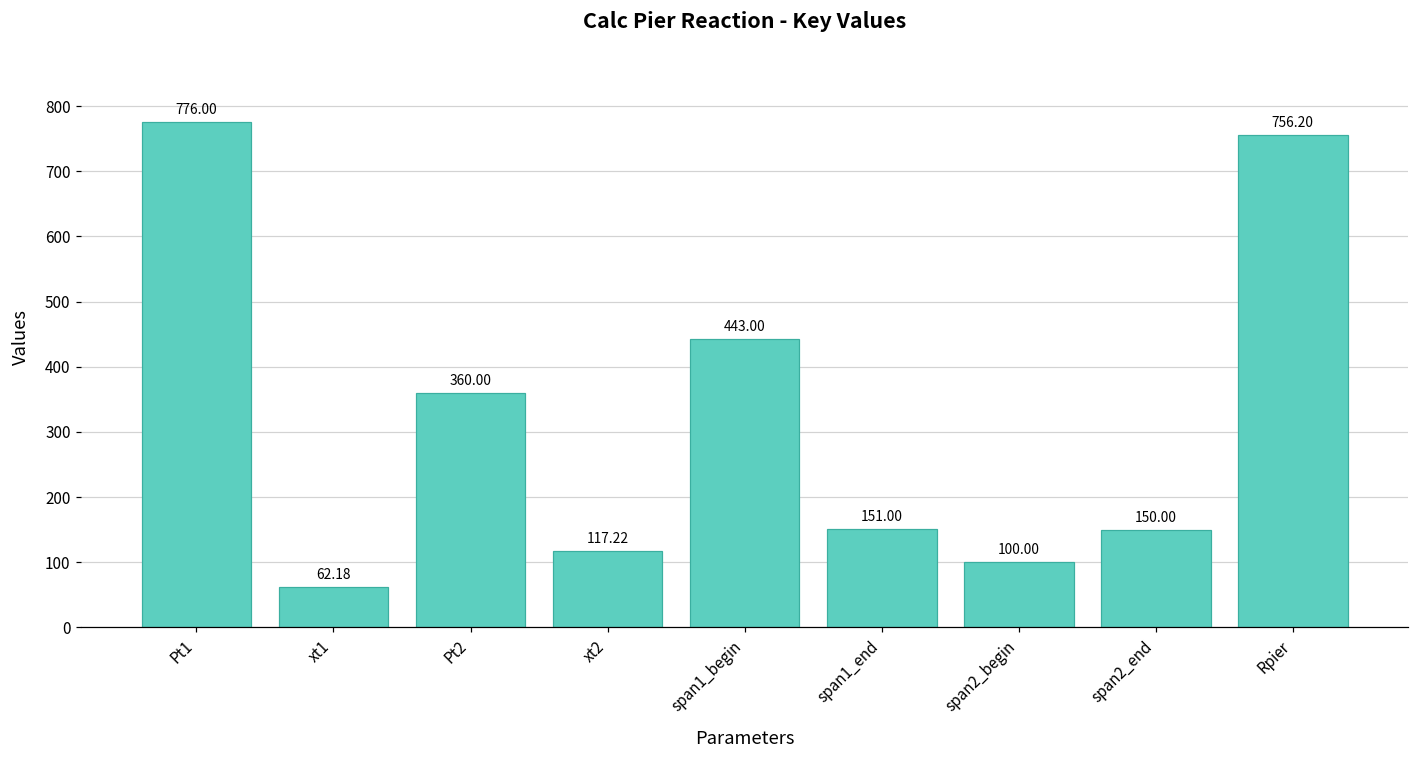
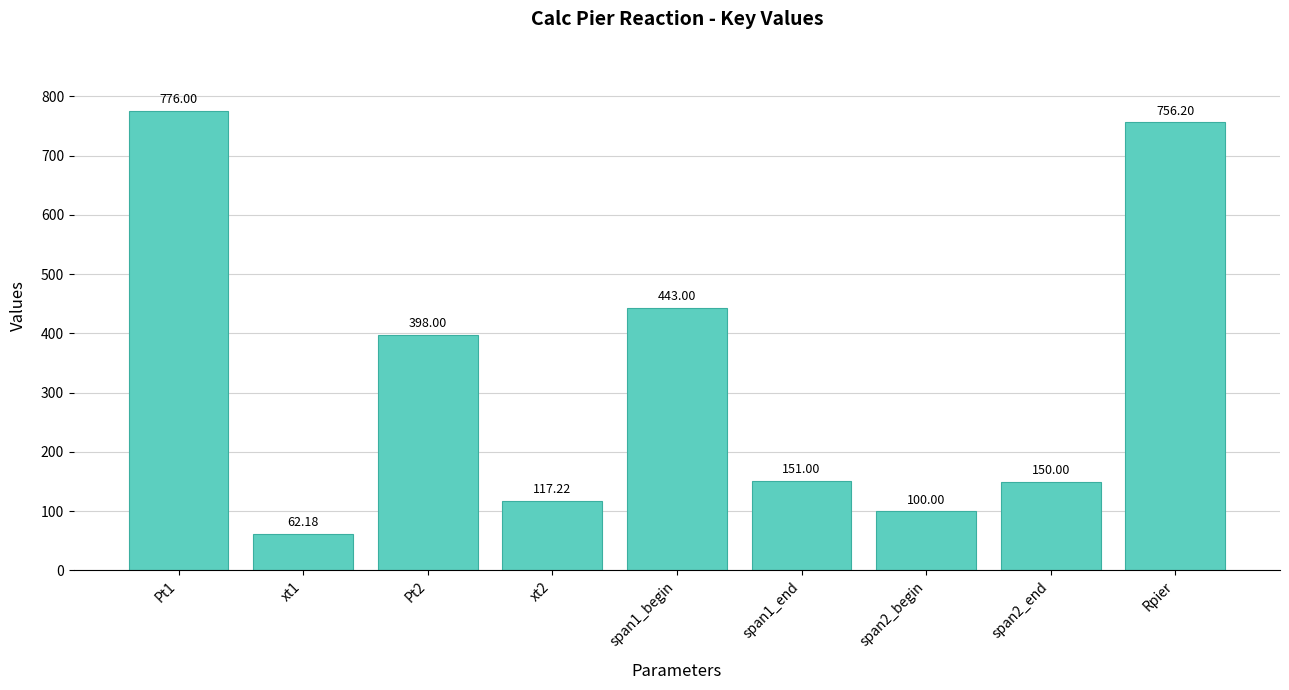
Pt2: 360.00 -> 398.00
